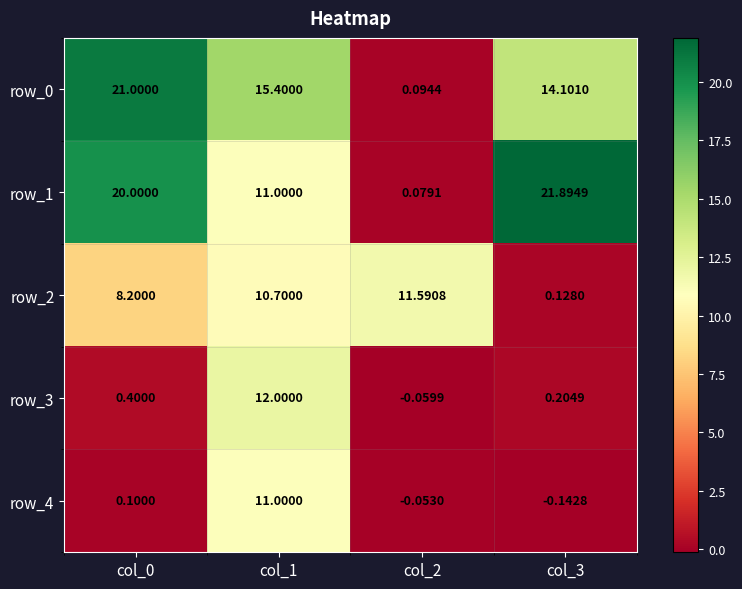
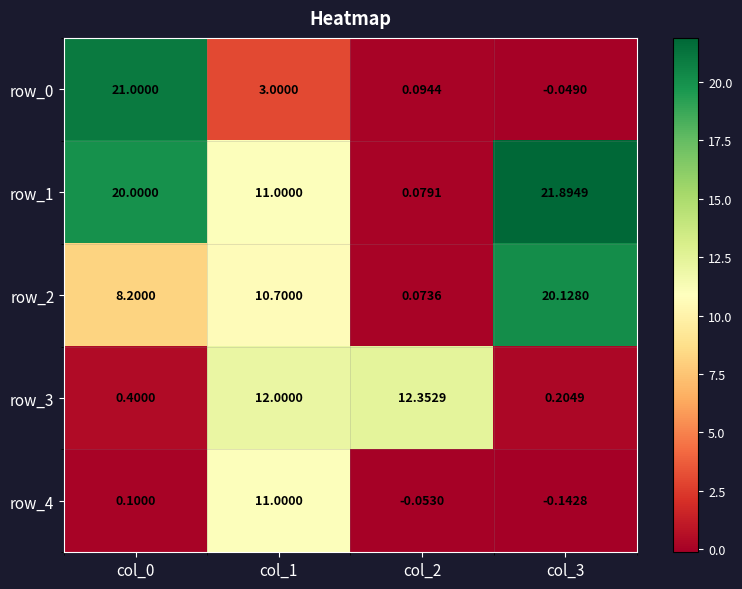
row_0, col_1: 15.4000 -> 3.0000
row_0, col_3: 14.1010 -> -0.0490
row_2, col_2: 11.5908 -> 0.0736
row_2, col_3: 0.1280 -> 20.1280
row_3, col_2: -0.0599 -> 12.3529
